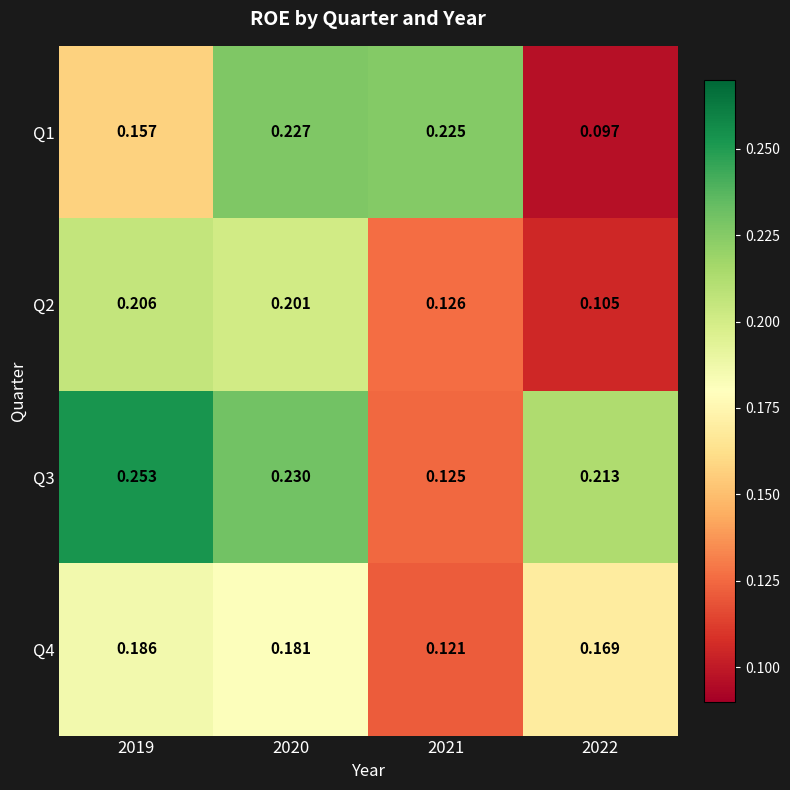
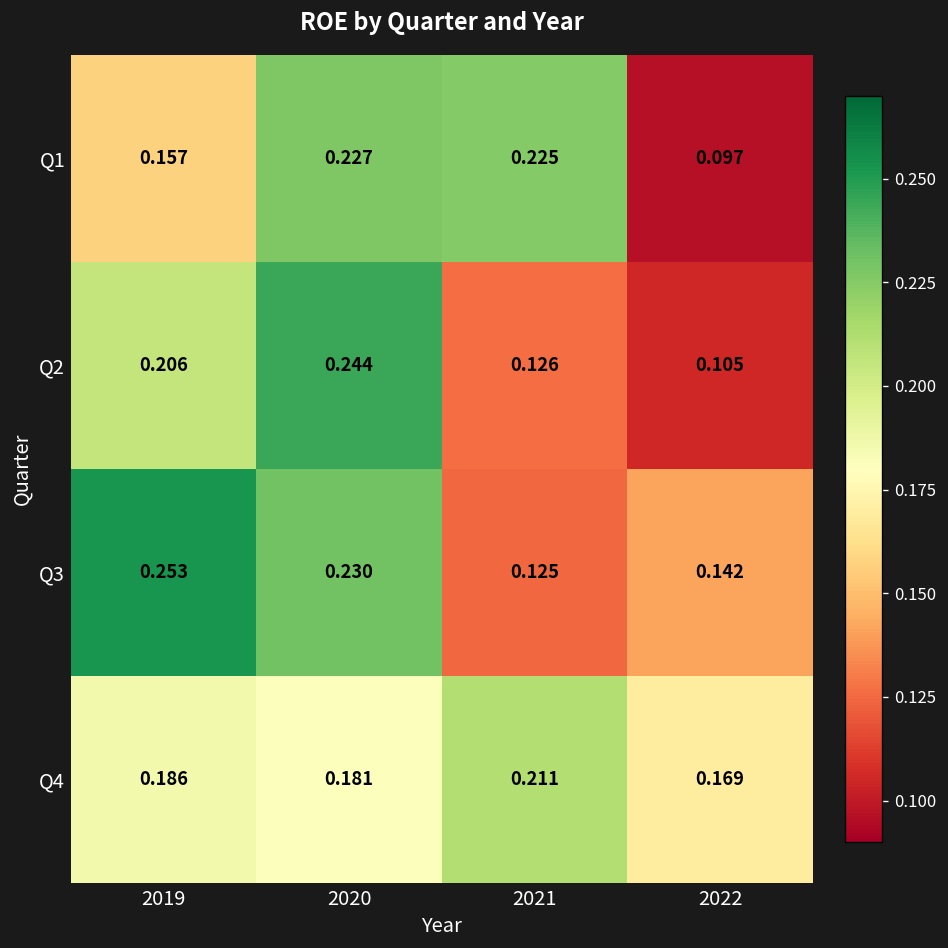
Q2, 2020: 0.201 -> 0.244
Q3, 2022: 0.213 -> 0.142
Q4, 2021: 0.121 -> 0.211
